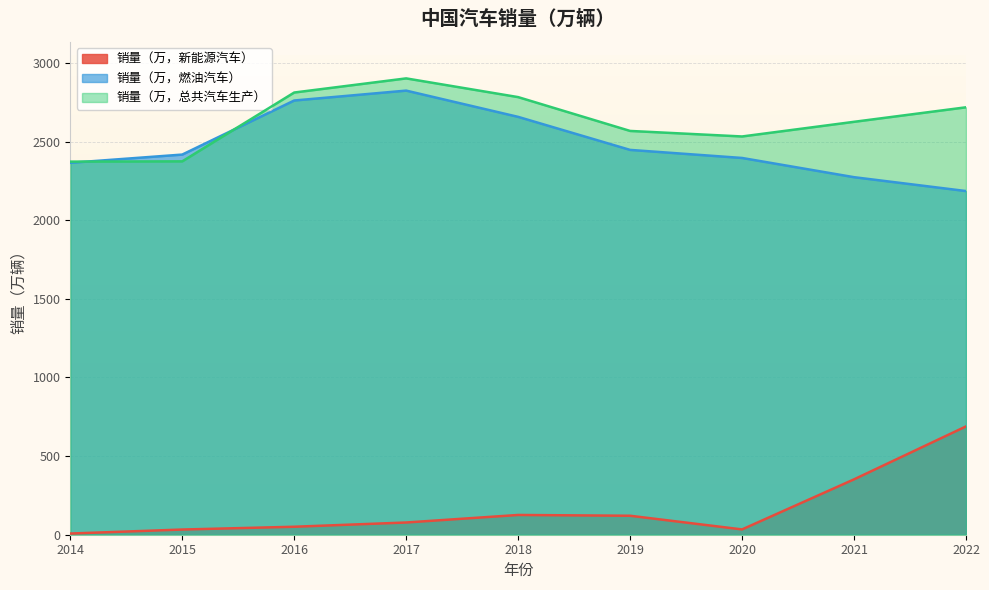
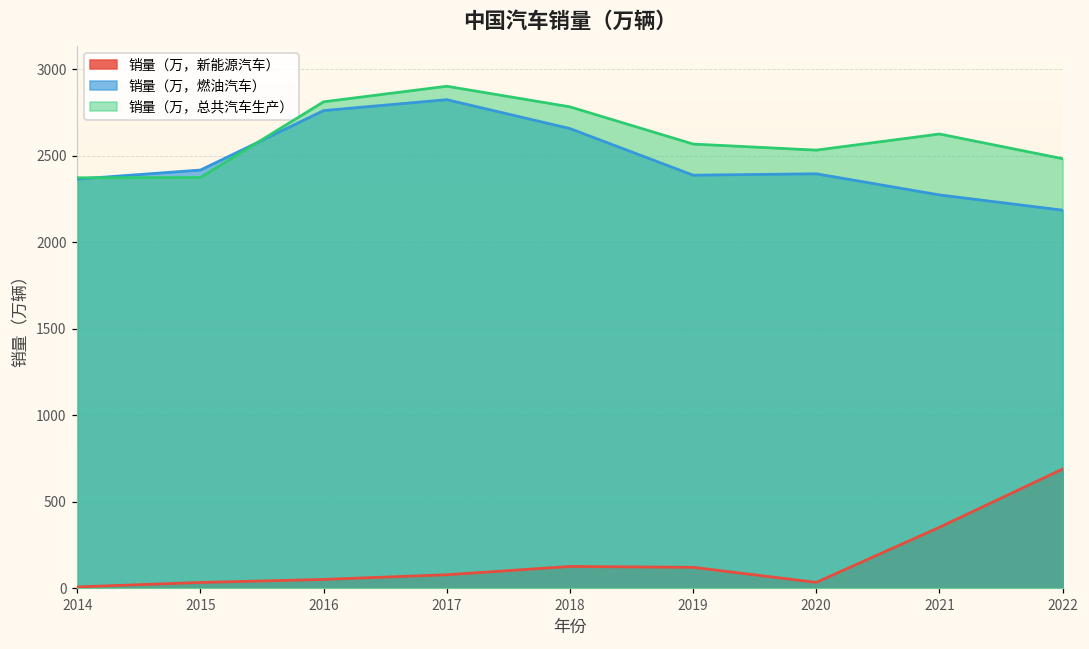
销量（万，燃油汽车）, 2019: 2450 -> 2390
销量（万，总共汽车生产）, 2022: 2720 -> 2480
